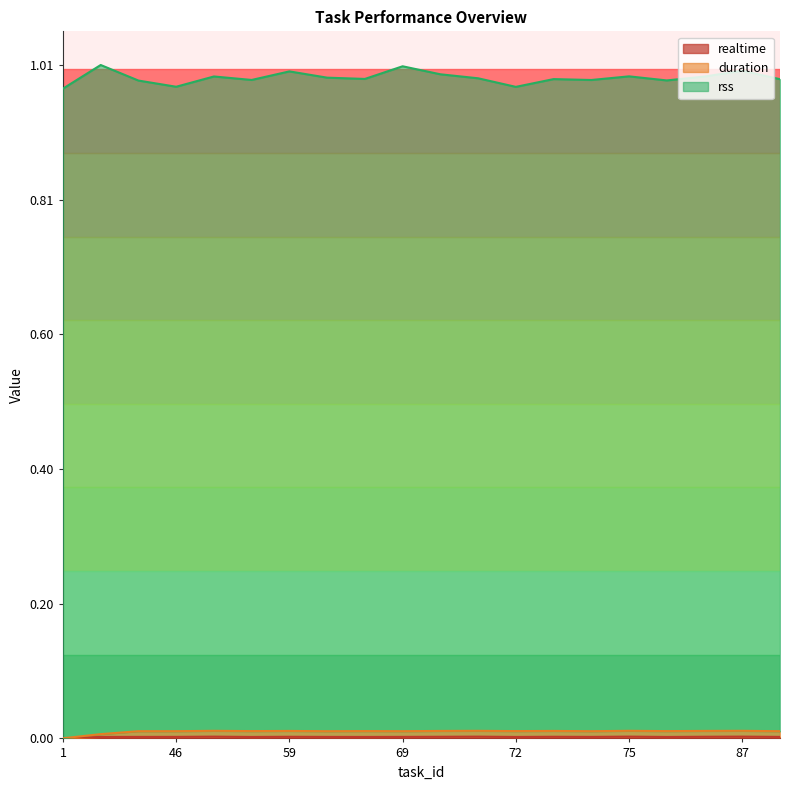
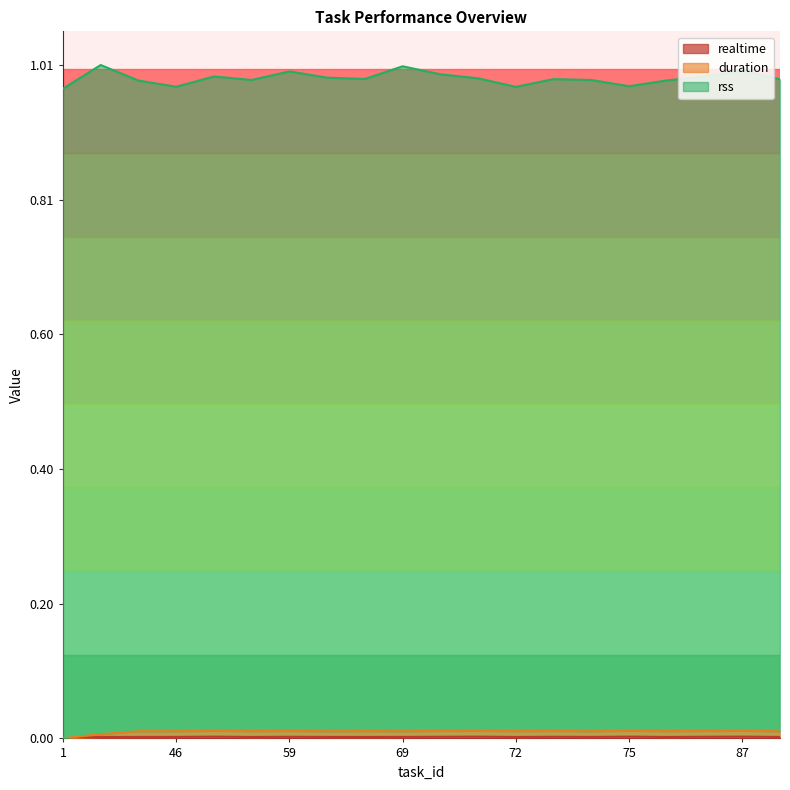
rss, 75: 0.98 -> 0.96
